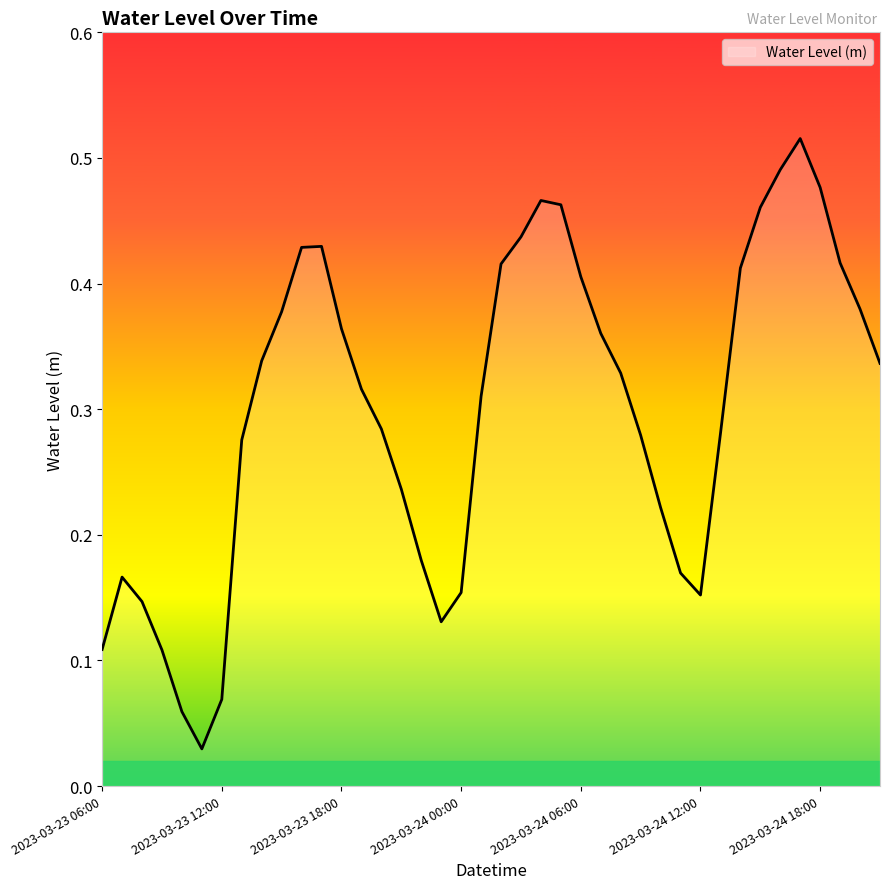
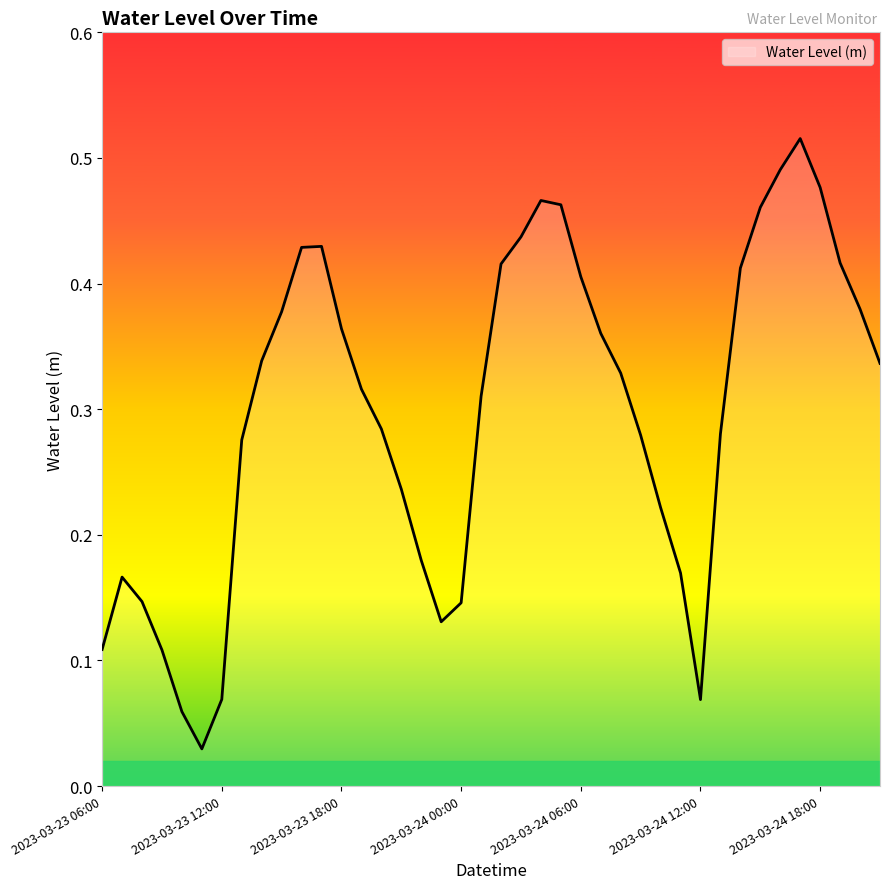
2023-03-24 00:00: 0.154 -> 0.146
2023-03-24 12:00: 0.152 -> 0.069
